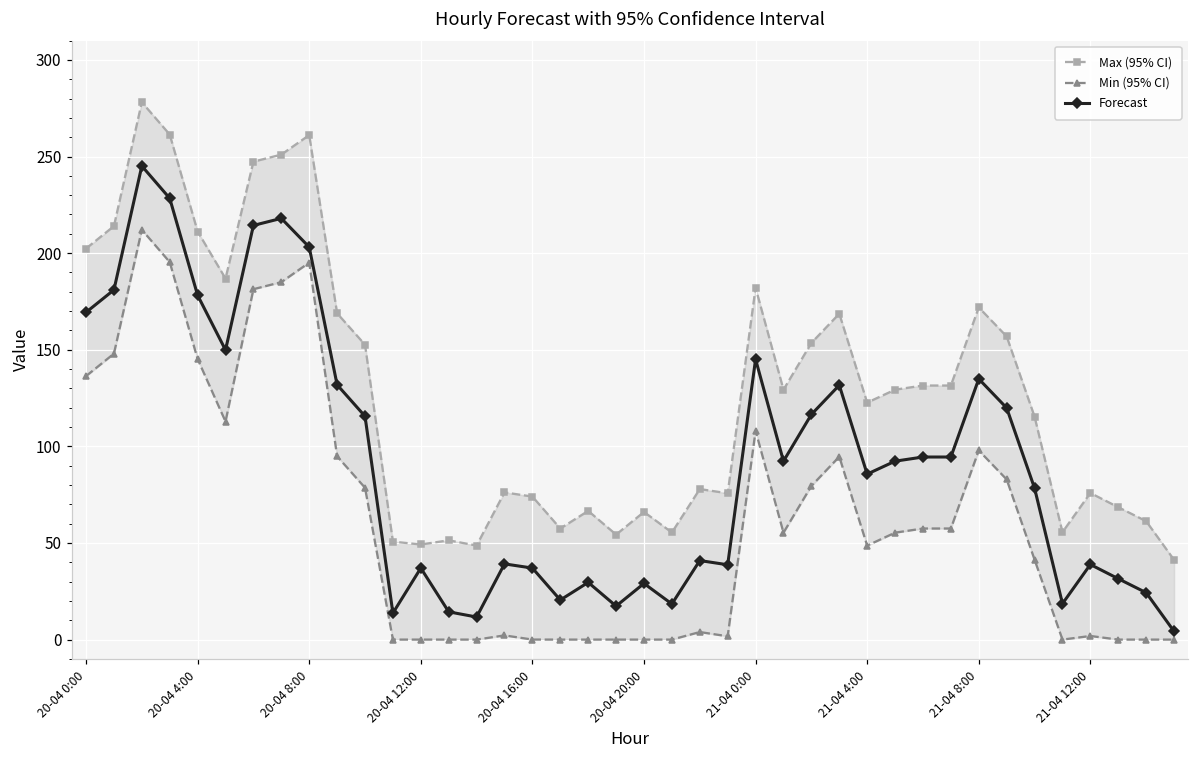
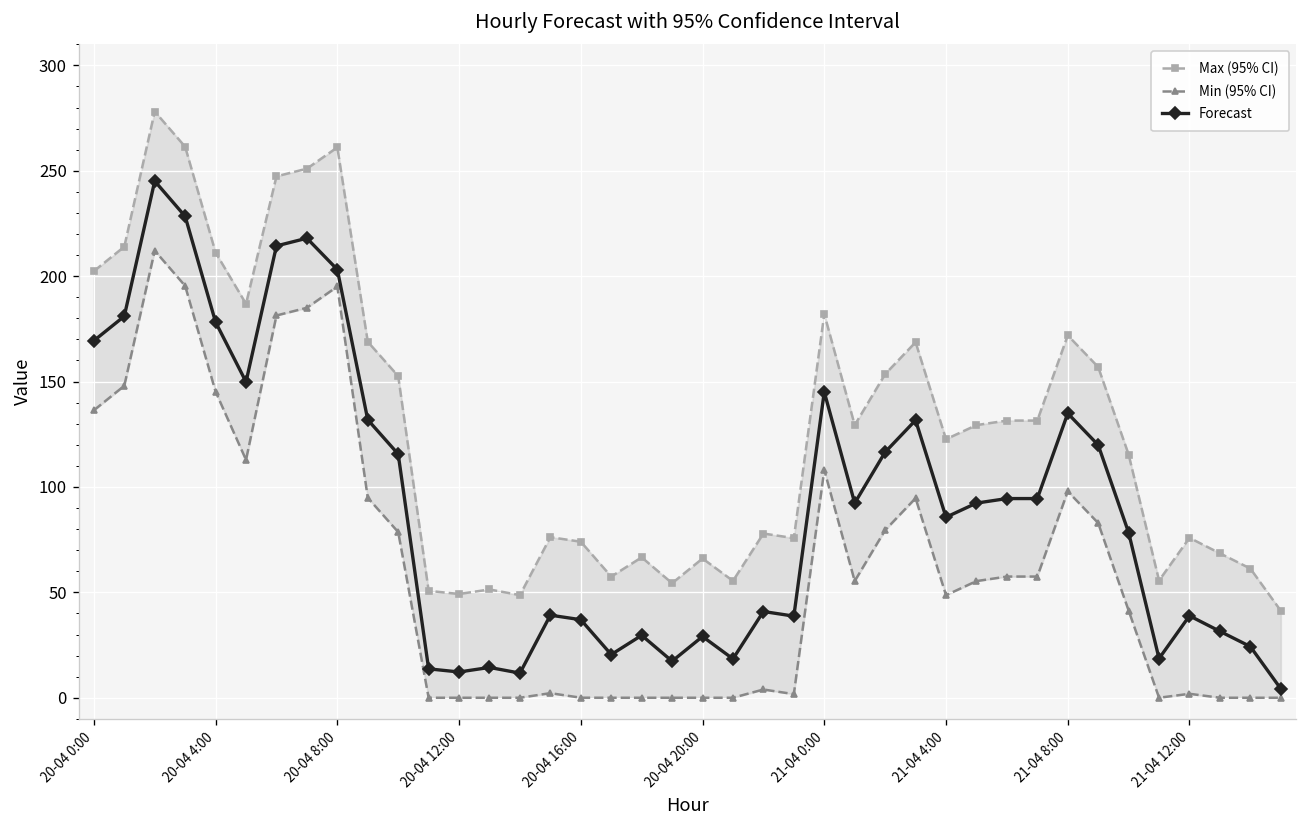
Forecast, 20-04 12:00: 37 -> 12
